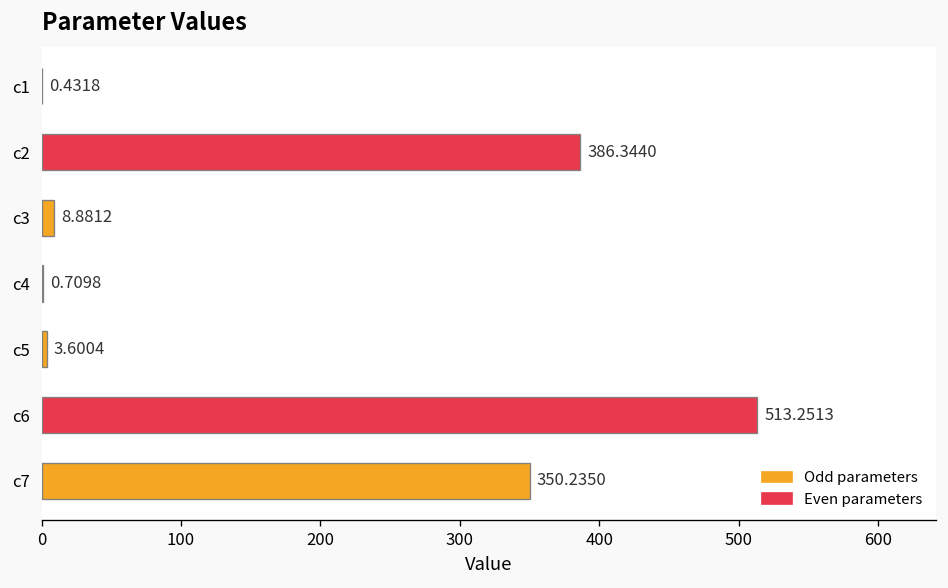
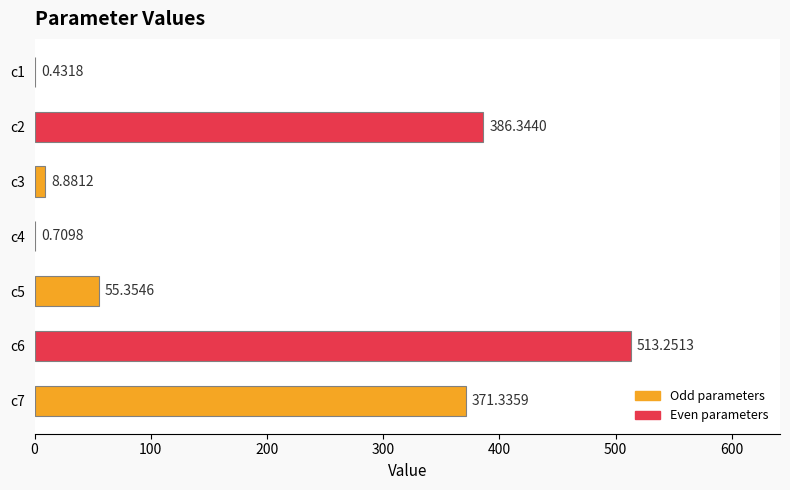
c5: 3.6004 -> 55.3546
c7: 350.2350 -> 371.3359
